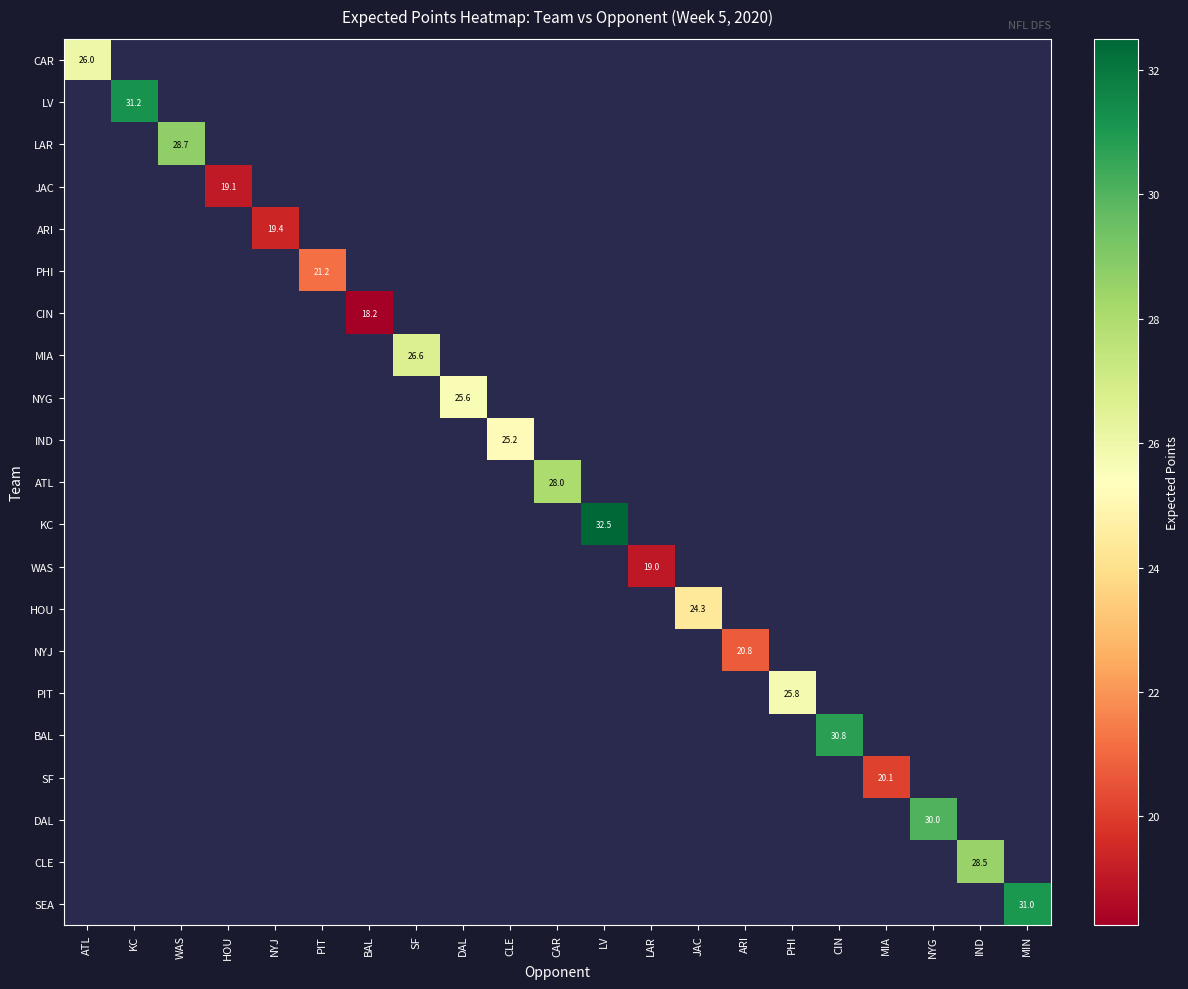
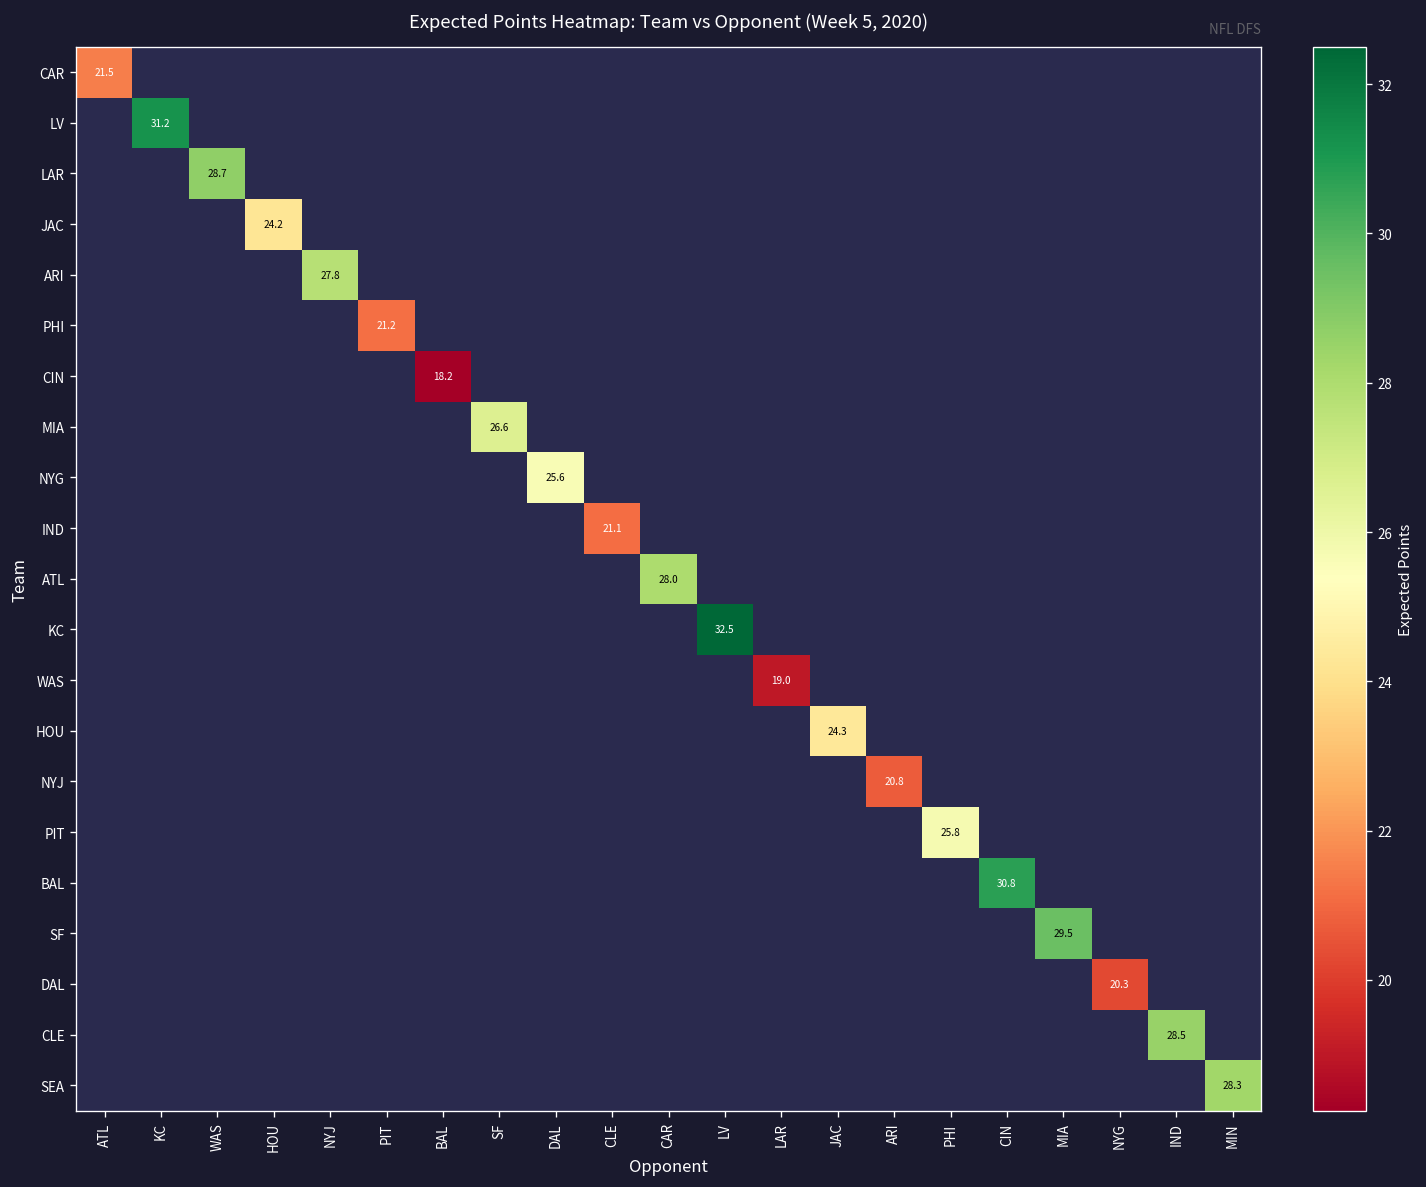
CAR, ATL: 26.0 -> 21.5
JAC, HOU: 19.1 -> 24.2
ARI, NYJ: 19.4 -> 27.8
IND, CLE: 25.2 -> 21.1
SF, MIA: 20.1 -> 29.5
DAL, NYG: 30.0 -> 20.3
SEA, MIN: 31.0 -> 28.3
